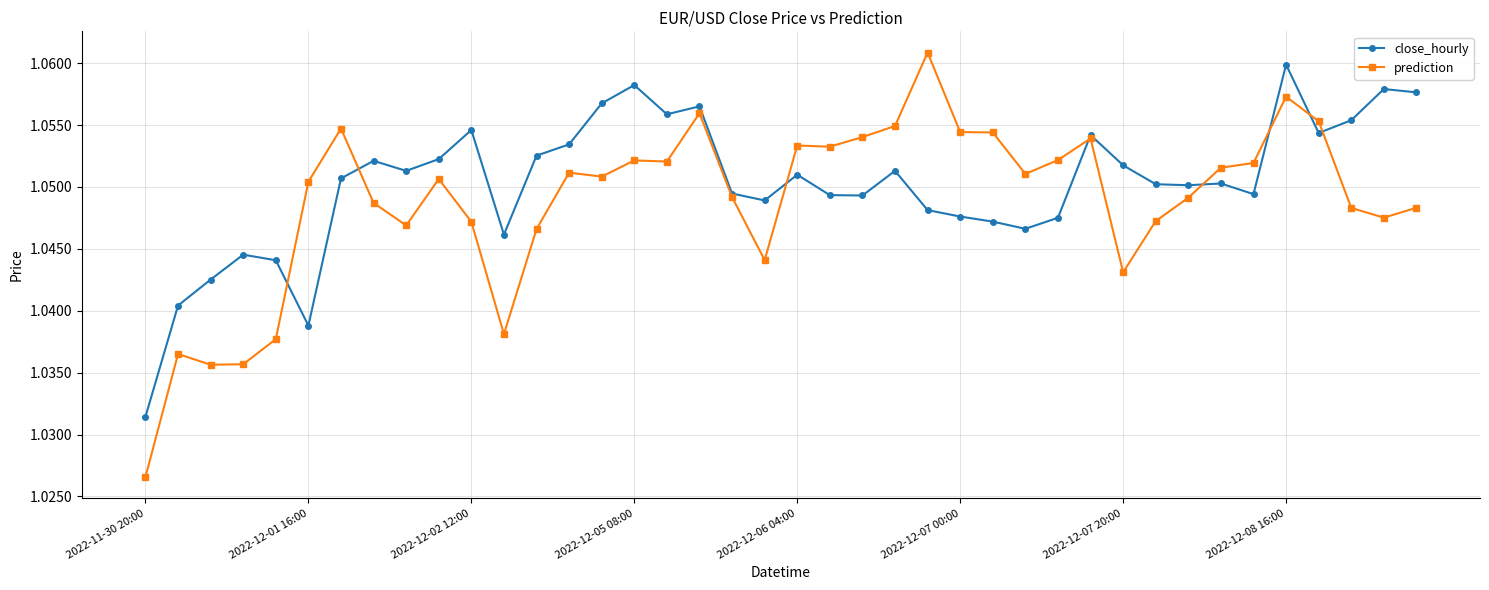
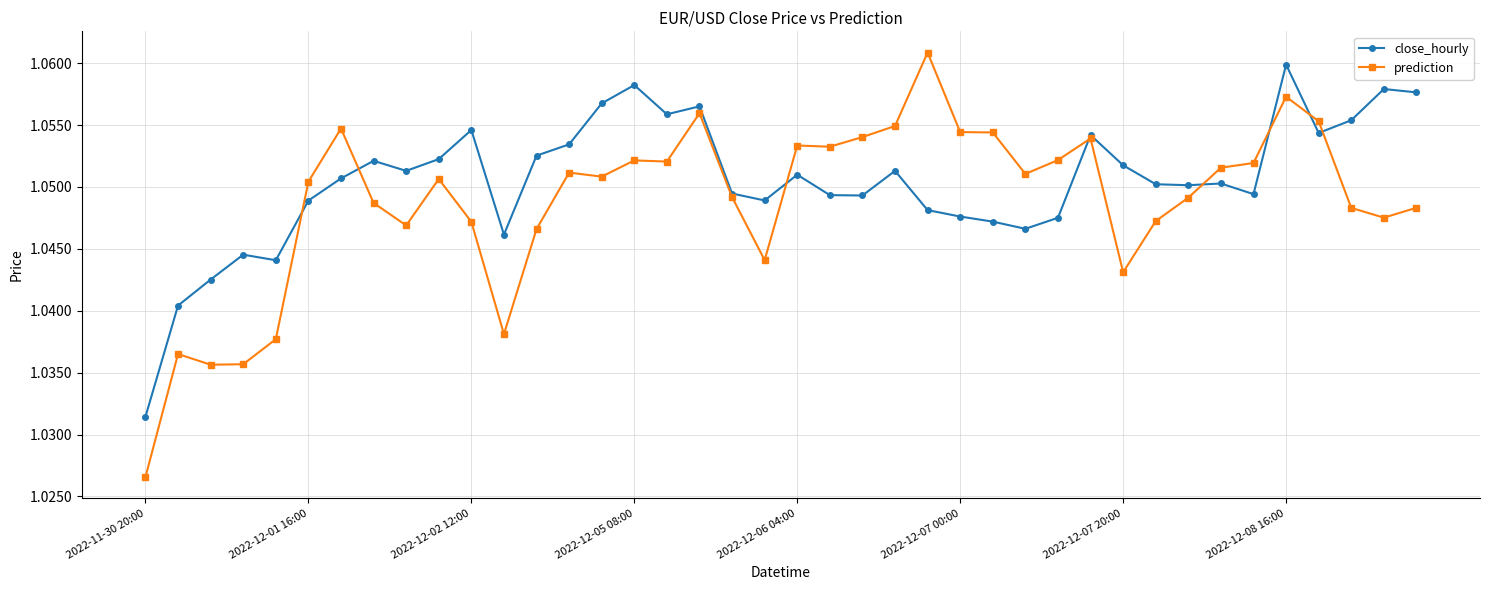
close_hourly, 2022-12-01 16:00: 1.0388 -> 1.0489
